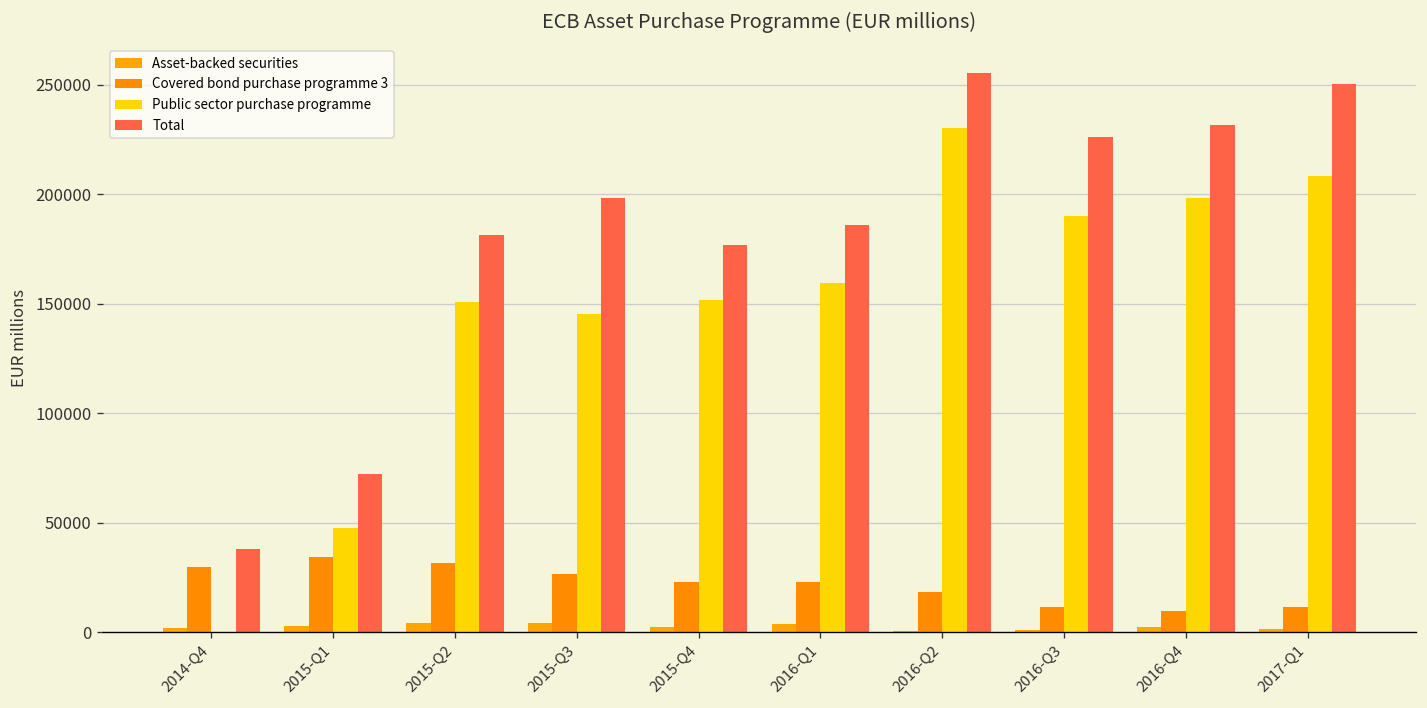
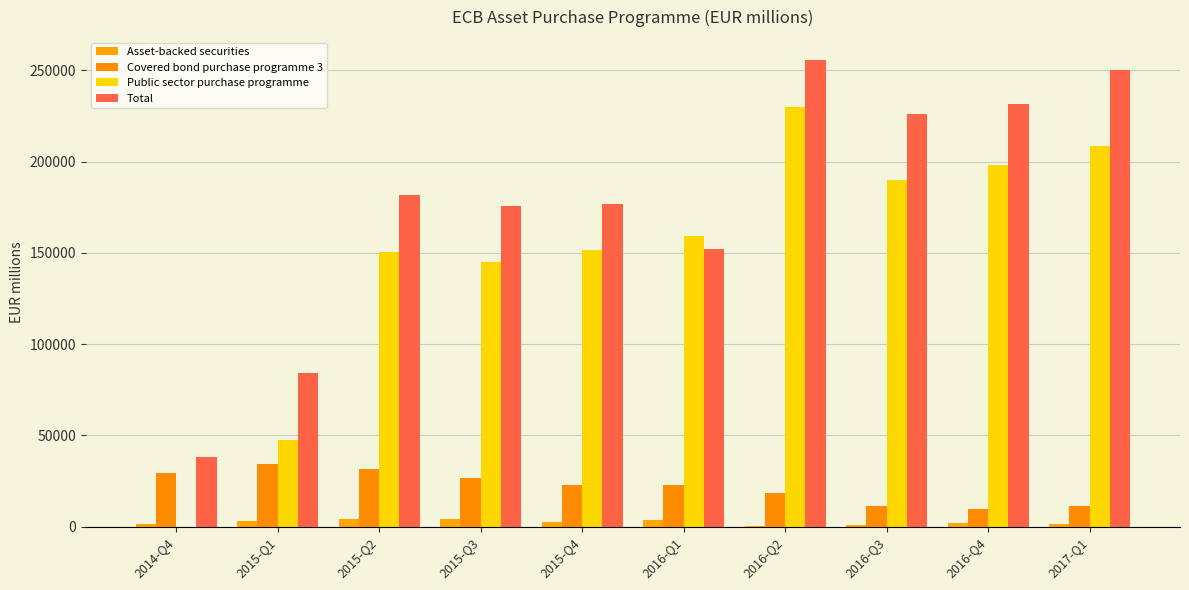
Total, 2015-Q1: 72000 -> 84000
Total, 2015-Q3: 198000 -> 176000
Total, 2016-Q1: 186000 -> 152000
